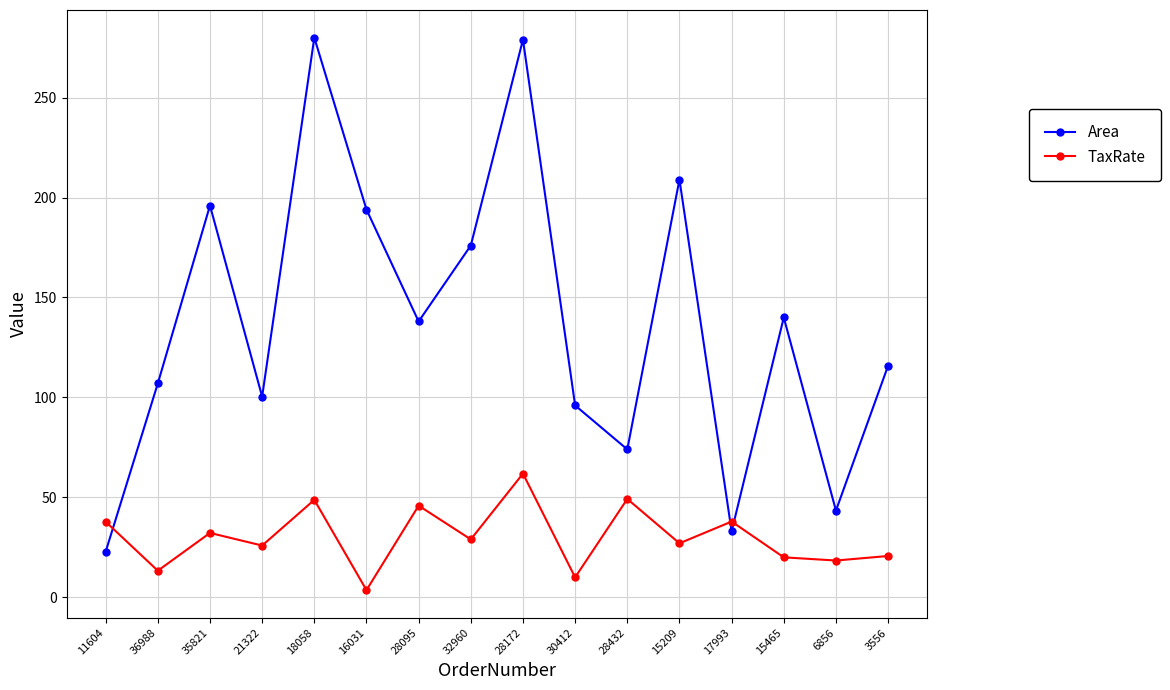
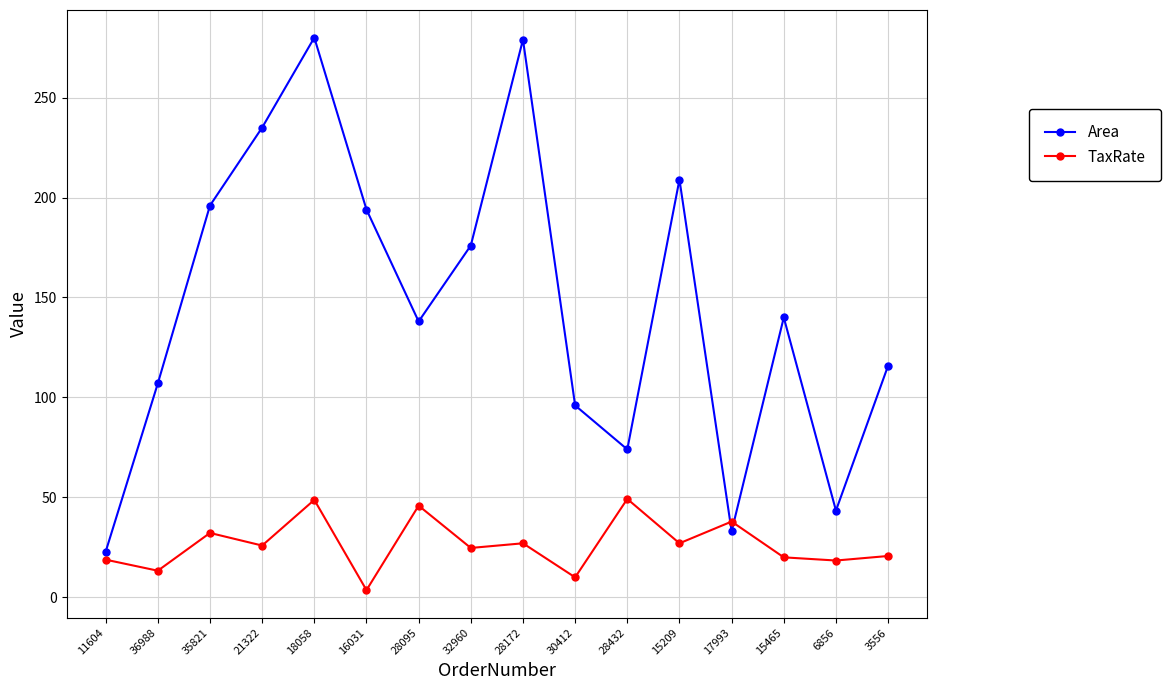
TaxRate, 11604: 38 -> 19
Area, 21322: 100 -> 235
TaxRate, 32960: 29 -> 25
TaxRate, 28172: 62 -> 27
